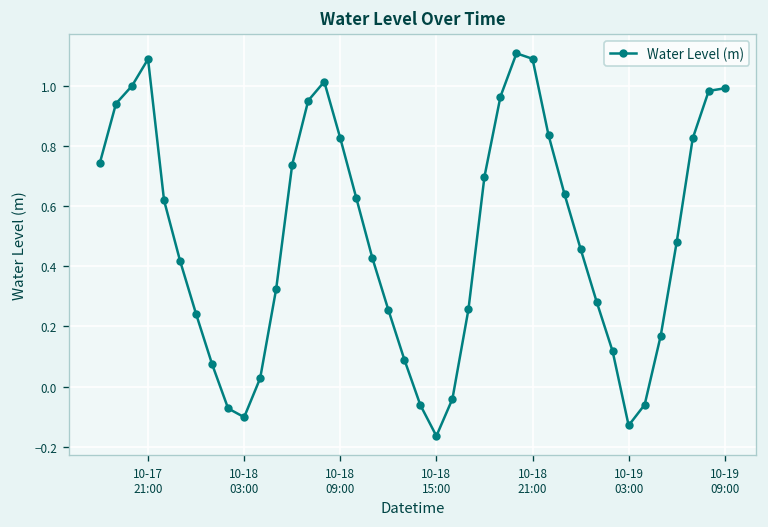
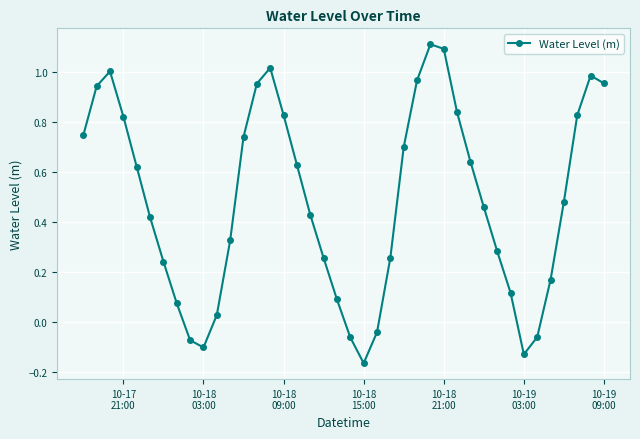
10-17 21:00: 1.09 -> 0.82
10-19 09:00: 0.99 -> 0.95
